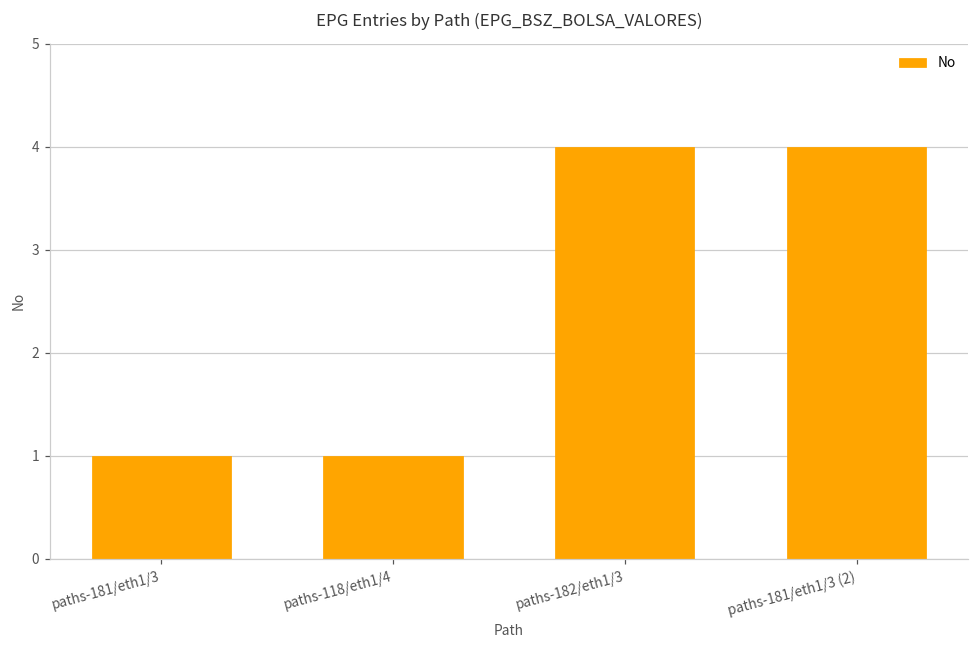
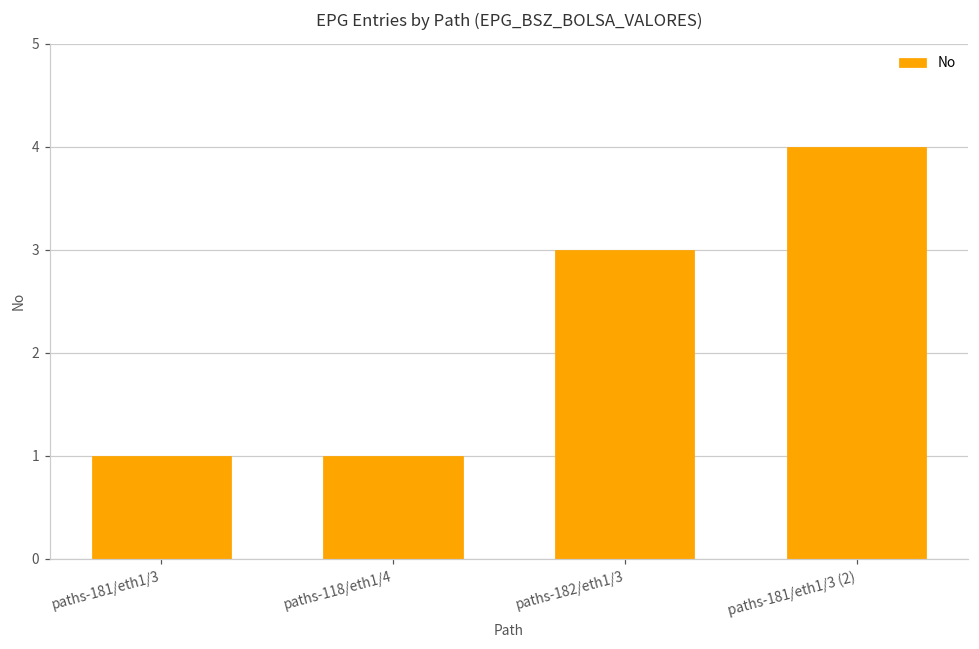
paths-182/eth1/3: 4 -> 3
